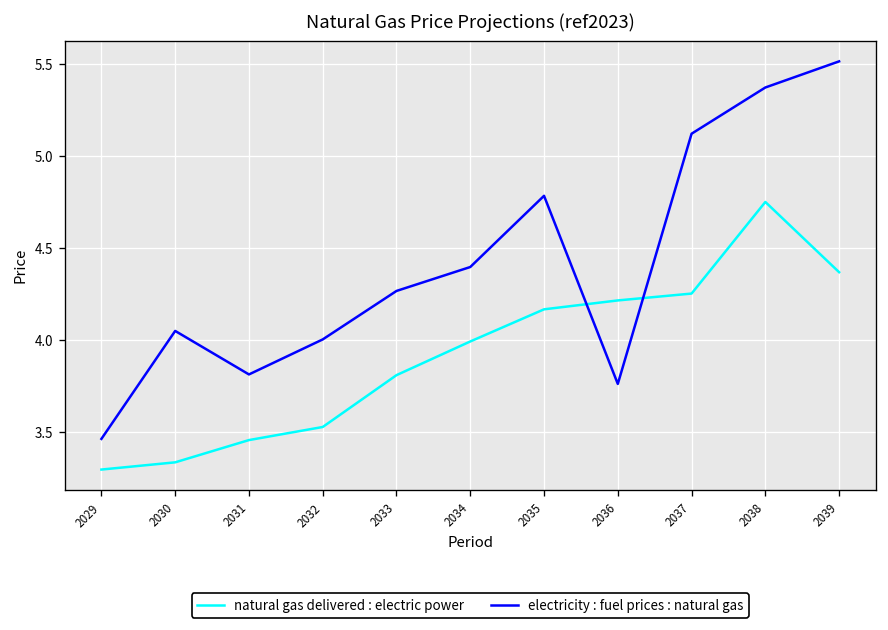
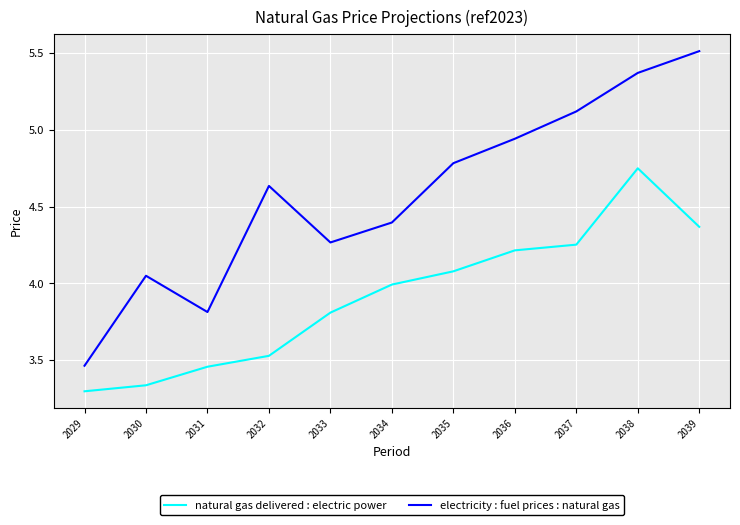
electricity : fuel prices : natural gas, 2032: 4.00 -> 4.64
natural gas delivered : electric power, 2035: 4.17 -> 4.08
electricity : fuel prices : natural gas, 2036: 3.76 -> 4.94
